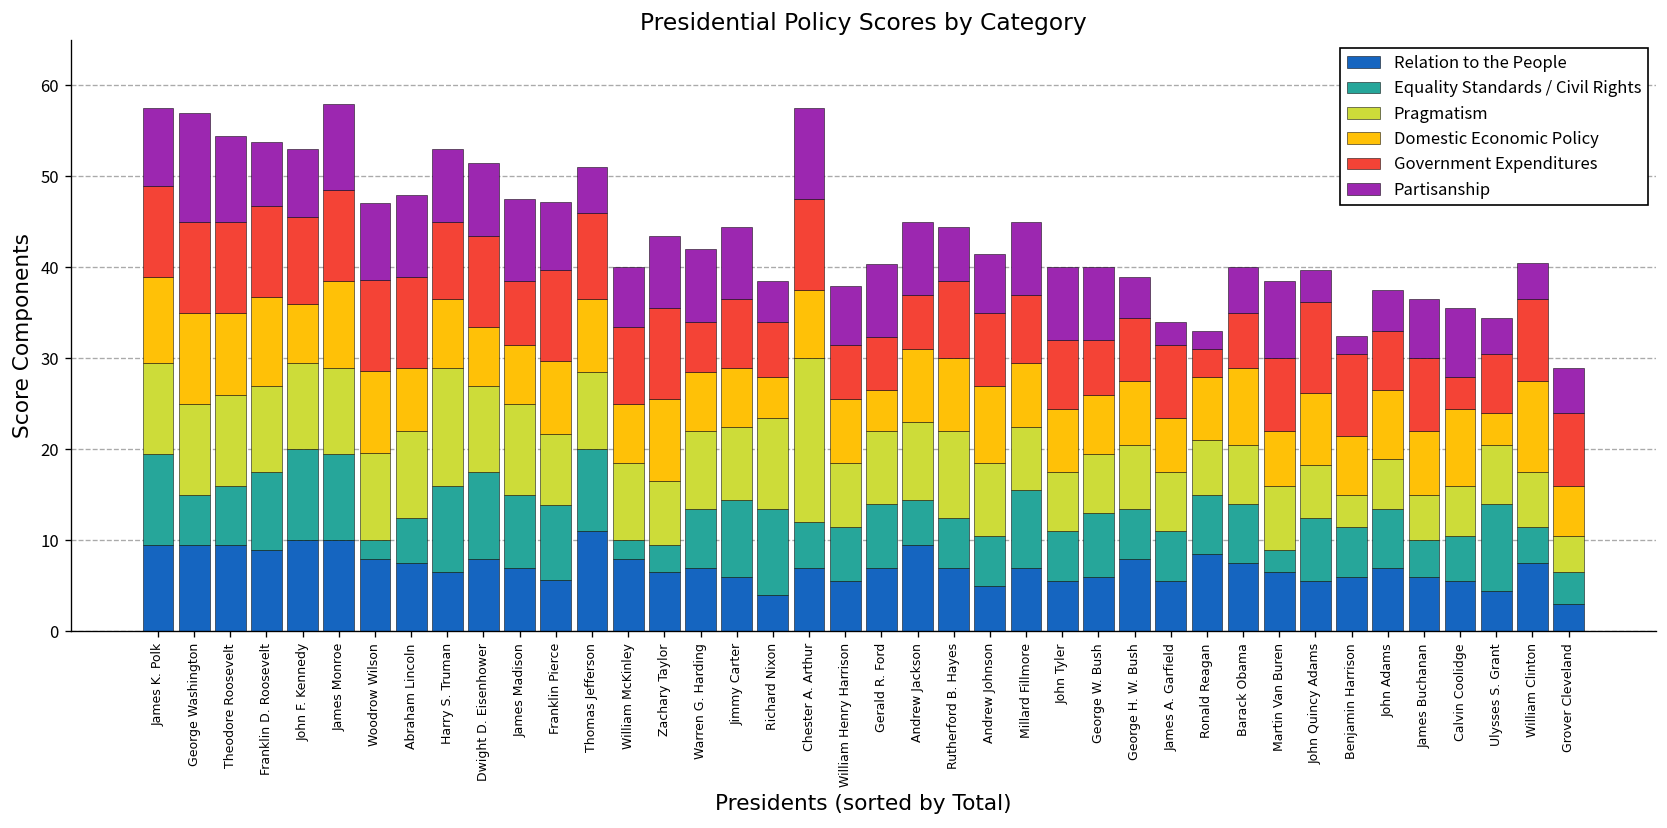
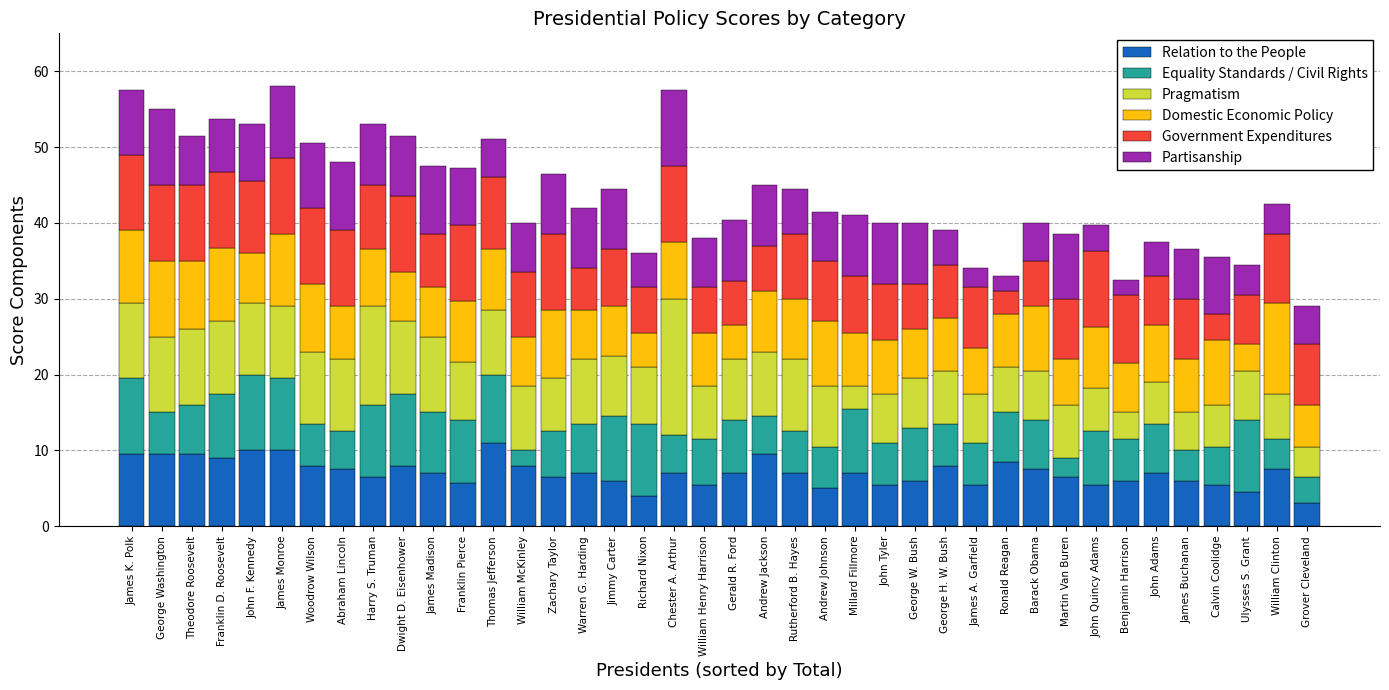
Partisanship, George Washington: 12 -> 10
Partisanship, Theodore Roosevelt: 9 -> 7
Equality Standards / Civil Rights, Woodrow Wilson: 2 -> 6
Equality Standards / Civil Rights, Zachary Taylor: 3 -> 6
Pragmatism, Richard Nixon: 10 -> 8
Pragmatism, Millard Fillmore: 7 -> 3
Domestic Economic Policy, William Clinton: 10 -> 12
